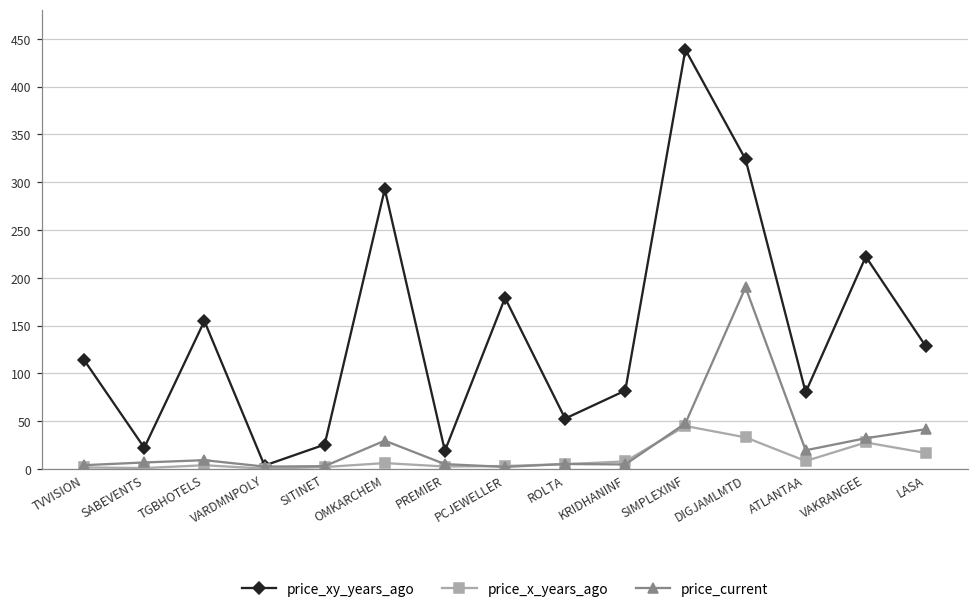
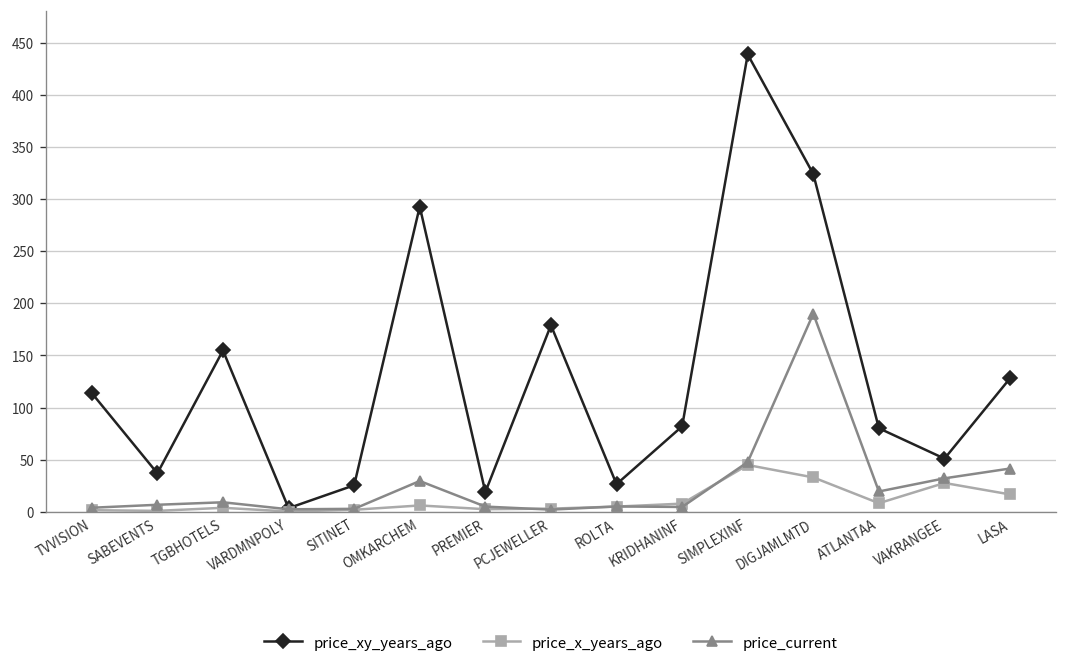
price_xy_years_ago, SABEVENTS: 20 -> 40
price_xy_years_ago, ROLTA: 50 -> 30
price_xy_years_ago, VAKRANGEE: 220 -> 50
